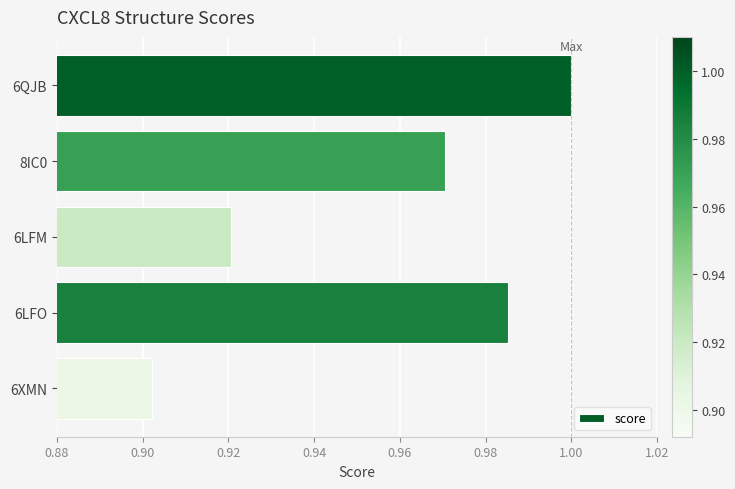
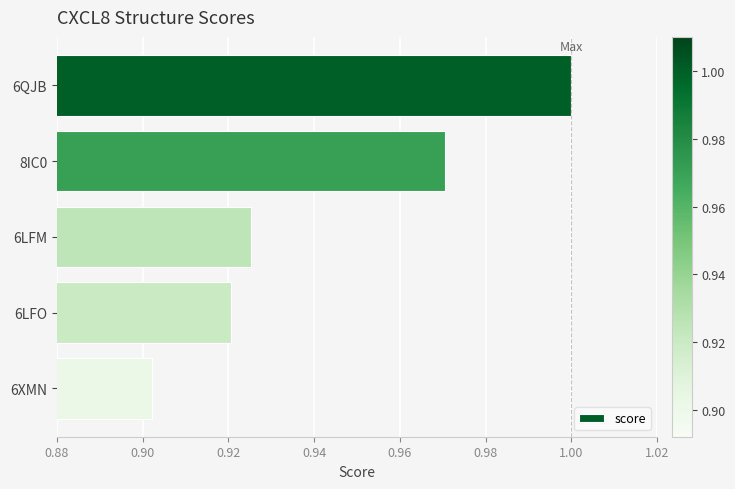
6LFM: 0.921 -> 0.925
6LFO: 0.985 -> 0.921
